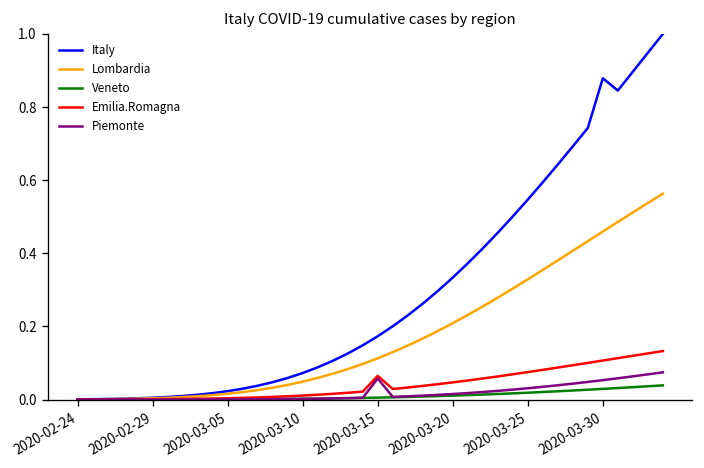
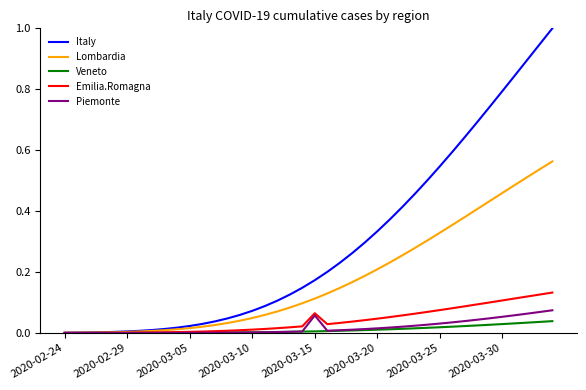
Italy, 2020-03-30: 0.88 -> 0.79
